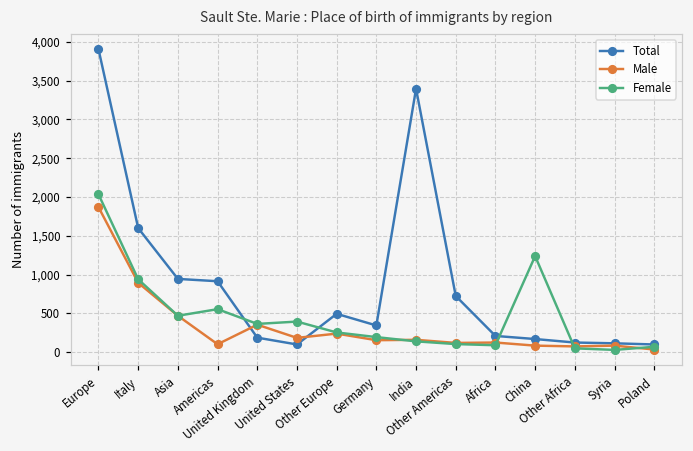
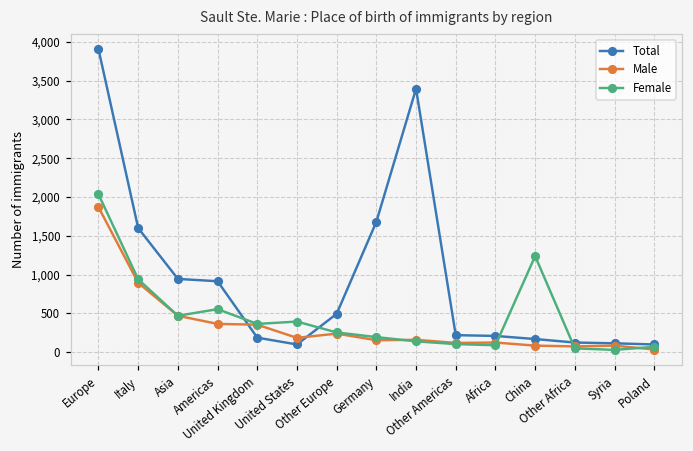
Male, Americas: 100 -> 400
Total, Germany: 300 -> 1,700
Total, Other Americas: 700 -> 200
